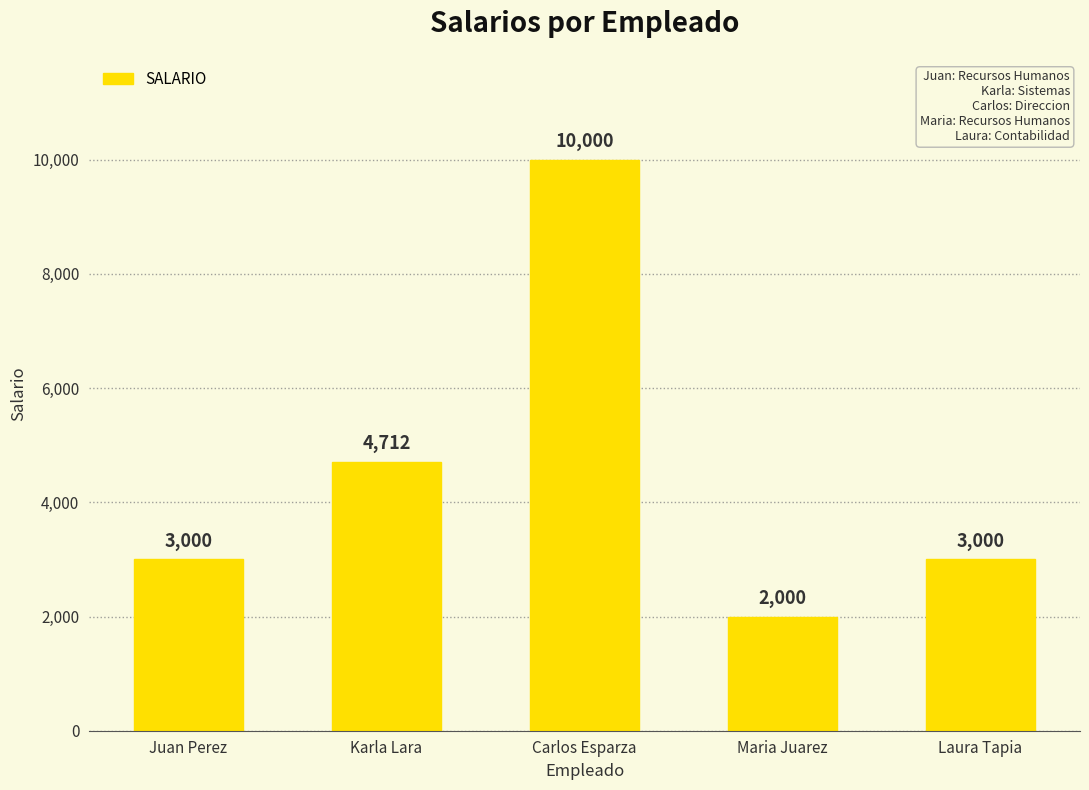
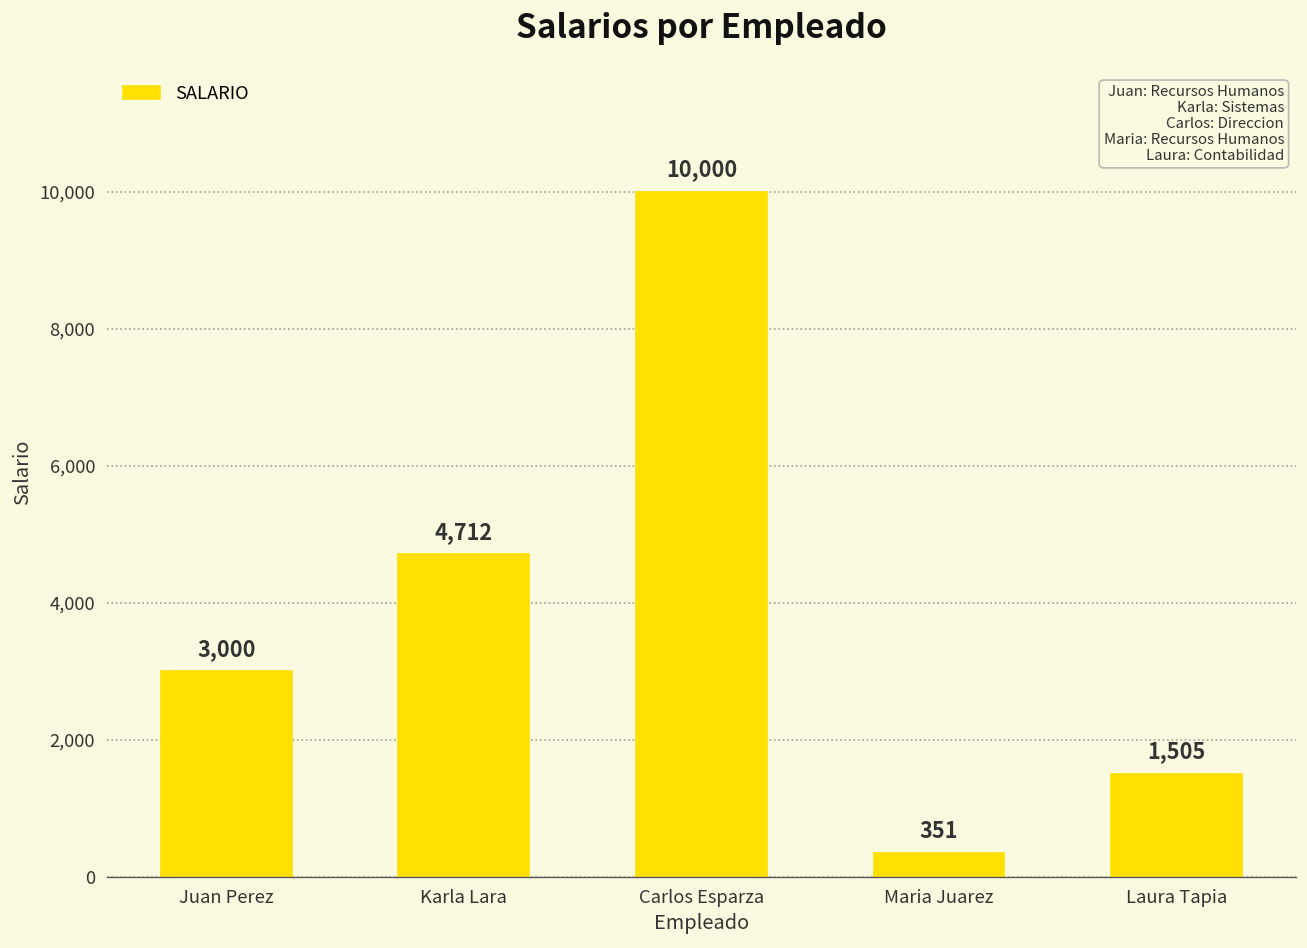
Maria Juarez: 2,000 -> 351
Laura Tapia: 3,000 -> 1,505
